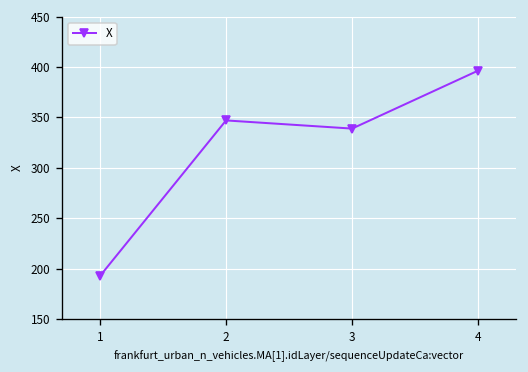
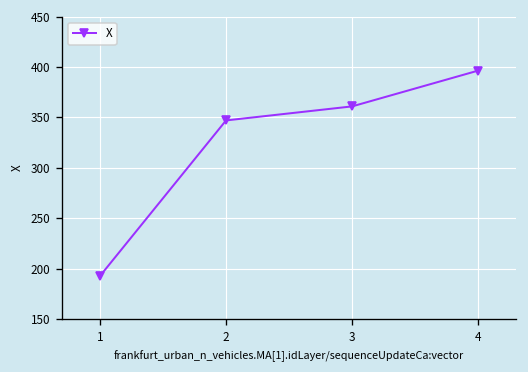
3: 340 -> 360
